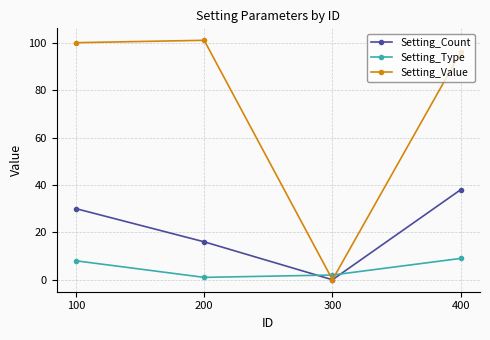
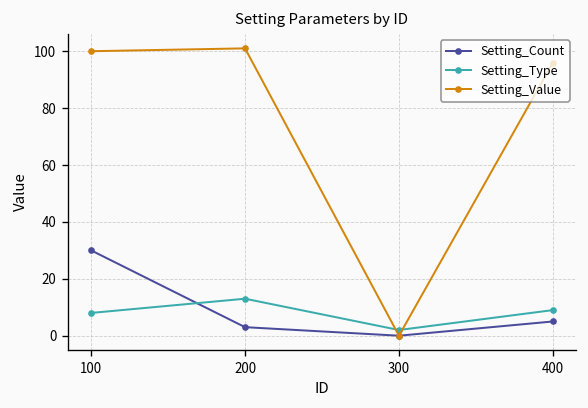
Setting_Count, 200: 16 -> 3
Setting_Type, 200: 1 -> 13
Setting_Count, 400: 38 -> 5
